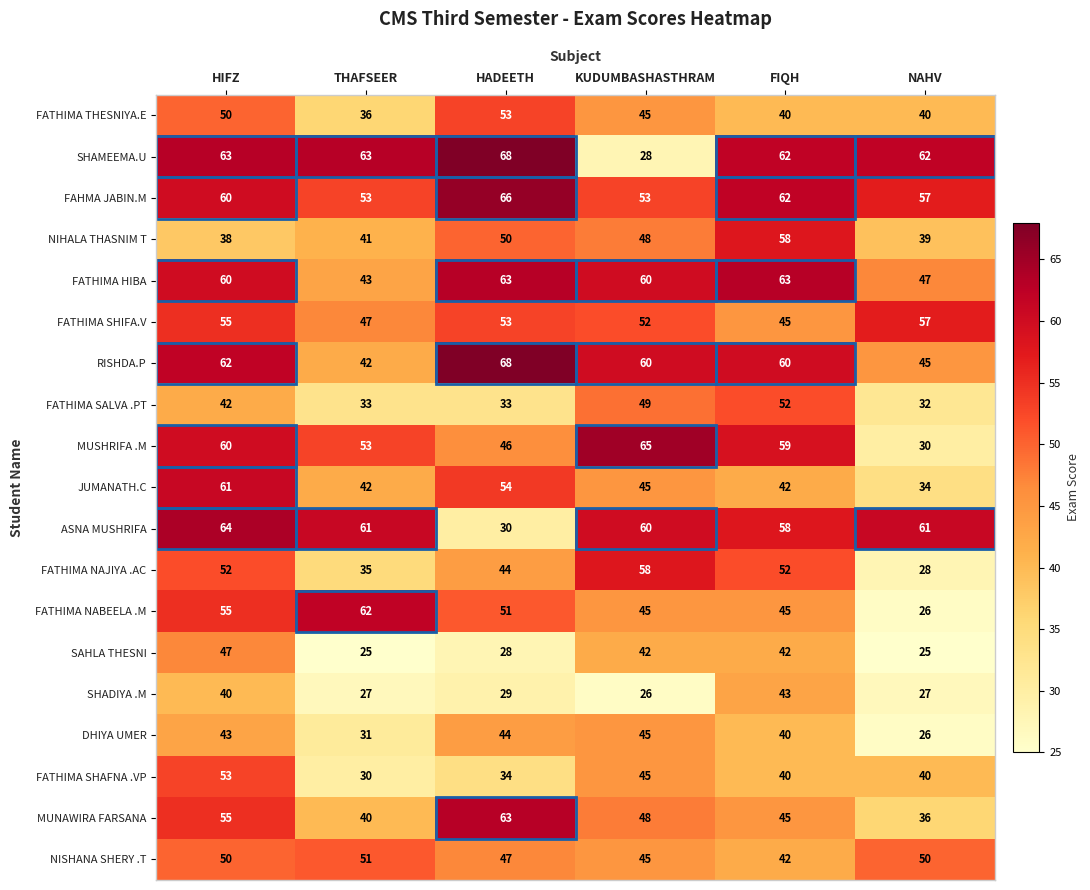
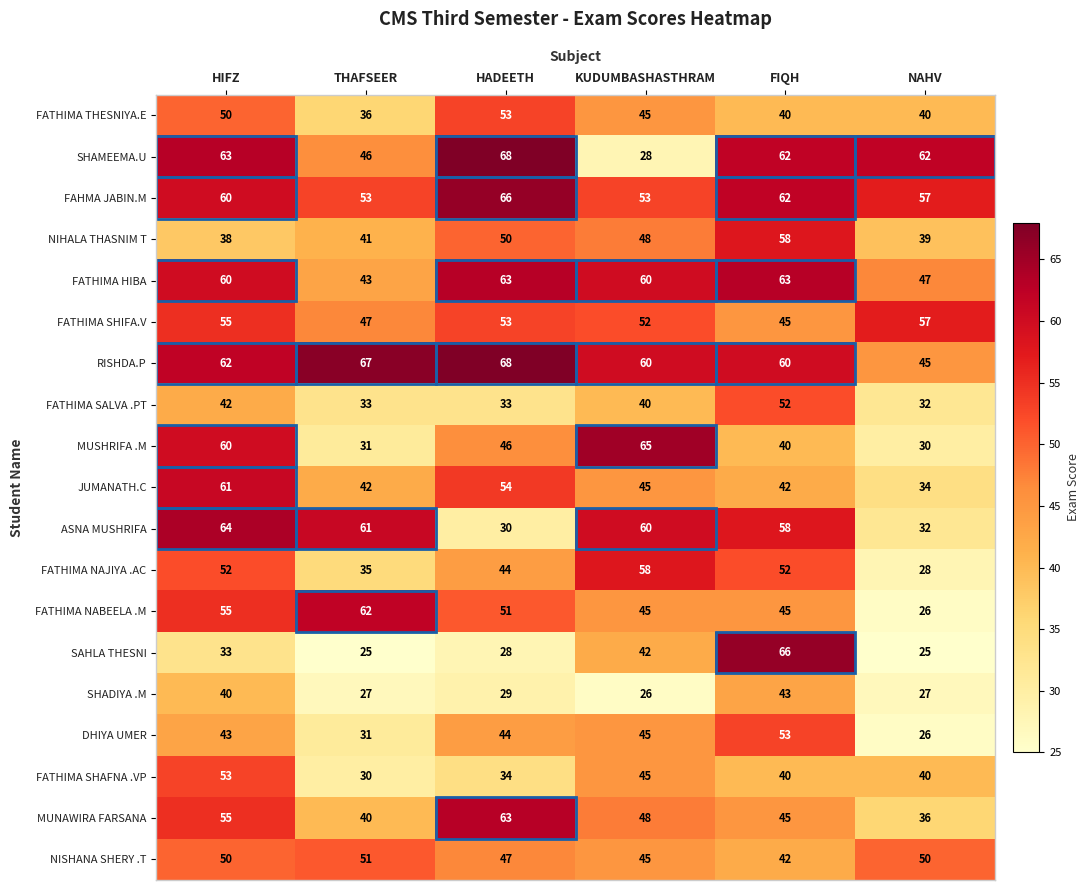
SHAMEEMA.U, THAFSEER: 63 -> 46
RISHDA.P, THAFSEER: 42 -> 67
FATHIMA SALVA .PT, KUDUMBASHASTHRAM: 49 -> 40
MUSHRIFA .M, THAFSEER: 53 -> 31
MUSHRIFA .M, FIQH: 59 -> 40
ASNA MUSHRIFA, NAHV: 61 -> 32
SAHLA THESNI, HIFZ: 47 -> 33
SAHLA THESNI, FIQH: 42 -> 66
DHIYA UMER, FIQH: 40 -> 53
